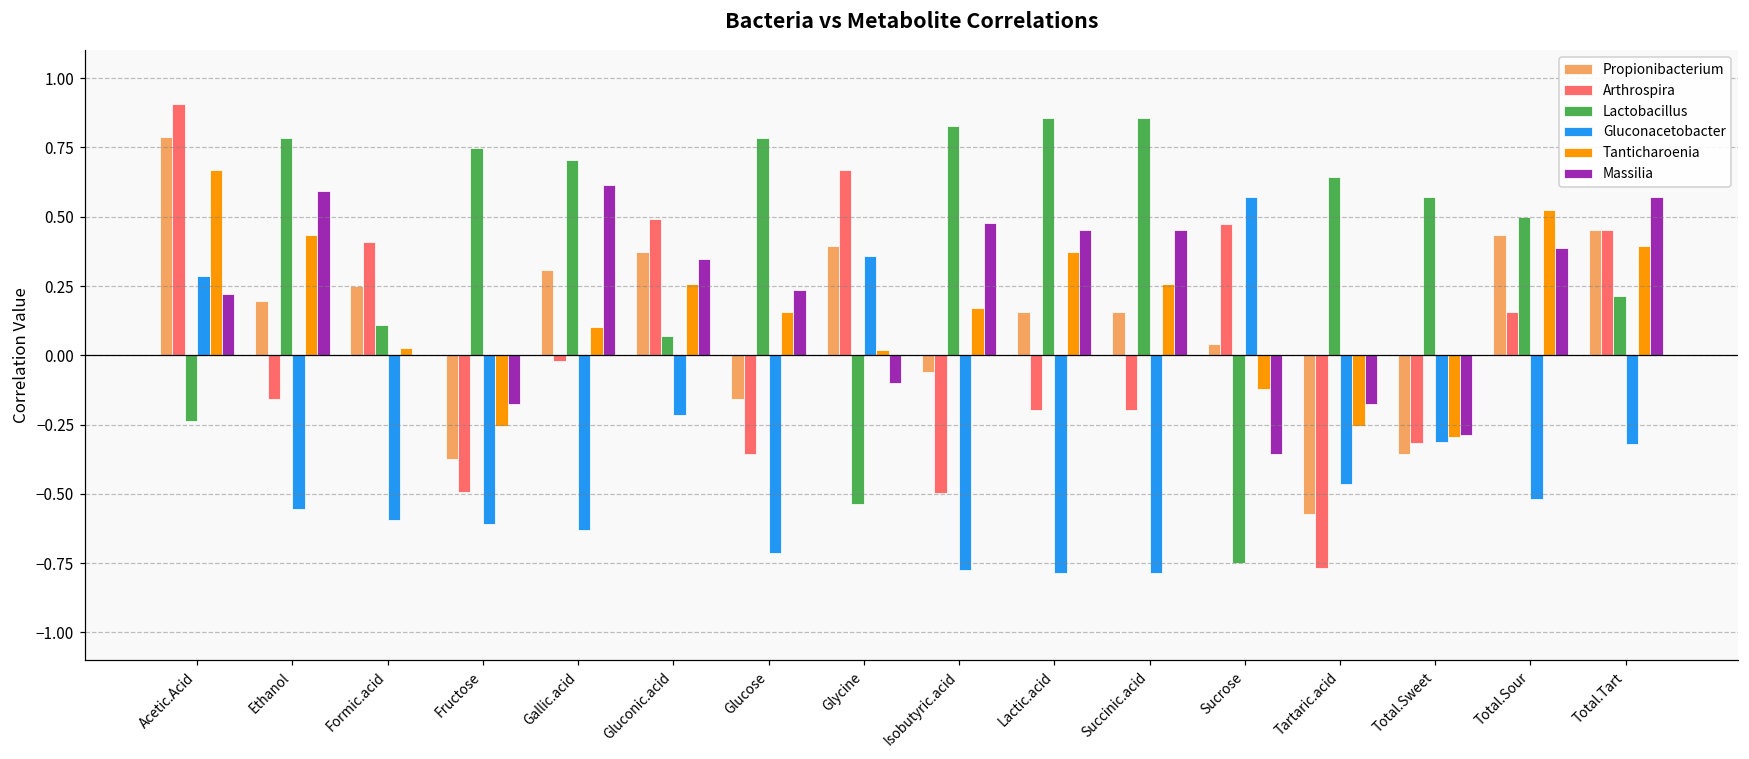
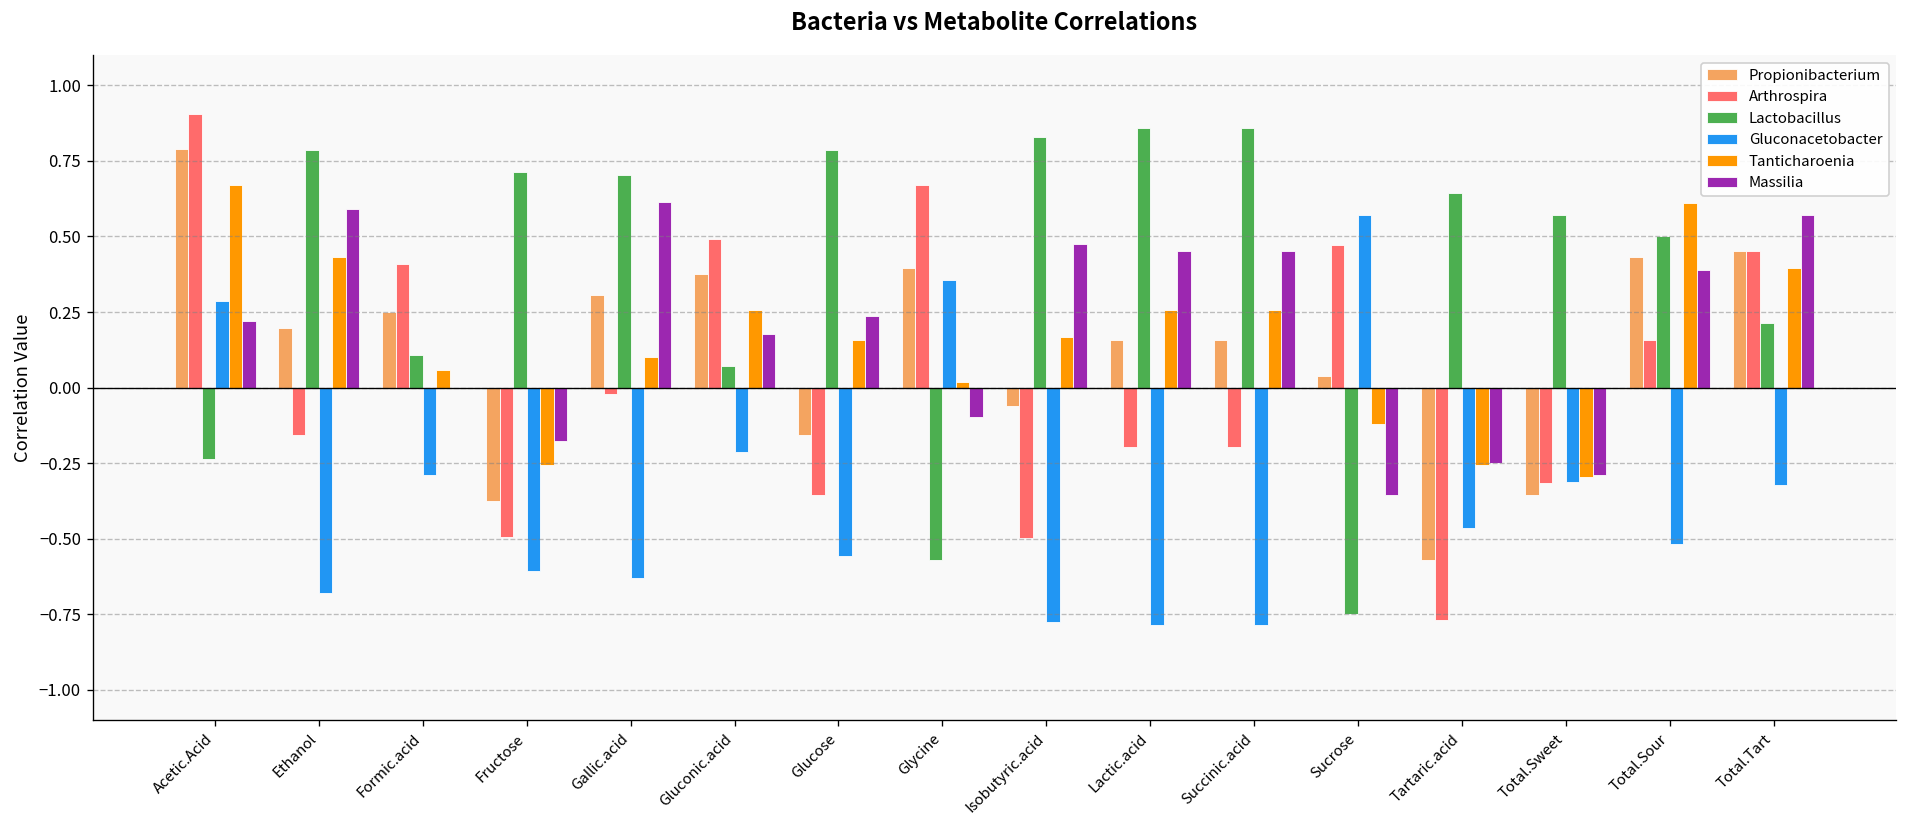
Gluconacetobacter, Ethanol: -0.55 -> -0.68
Gluconacetobacter, Formic.acid: -0.59 -> -0.29
Tanticharoenia, Formic.acid: 0.02 -> 0.06
Lactobacillus, Fructose: 0.75 -> 0.71
Massilia, Gluconic.acid: 0.35 -> 0.18
Gluconacetobacter, Glucose: -0.71 -> -0.56
Lactobacillus, Glycine: -0.54 -> -0.57
Tanticharoenia, Lactic.acid: 0.37 -> 0.26
Massilia, Tartaric.acid: -0.18 -> -0.25
Tanticharoenia, Total.Sour: 0.52 -> 0.61
